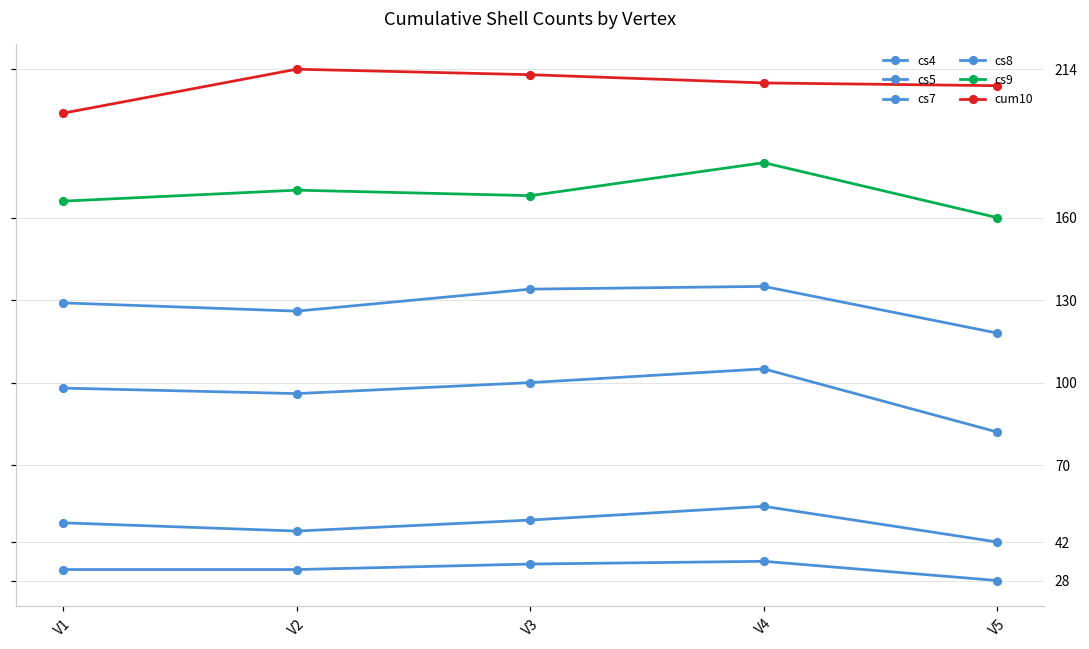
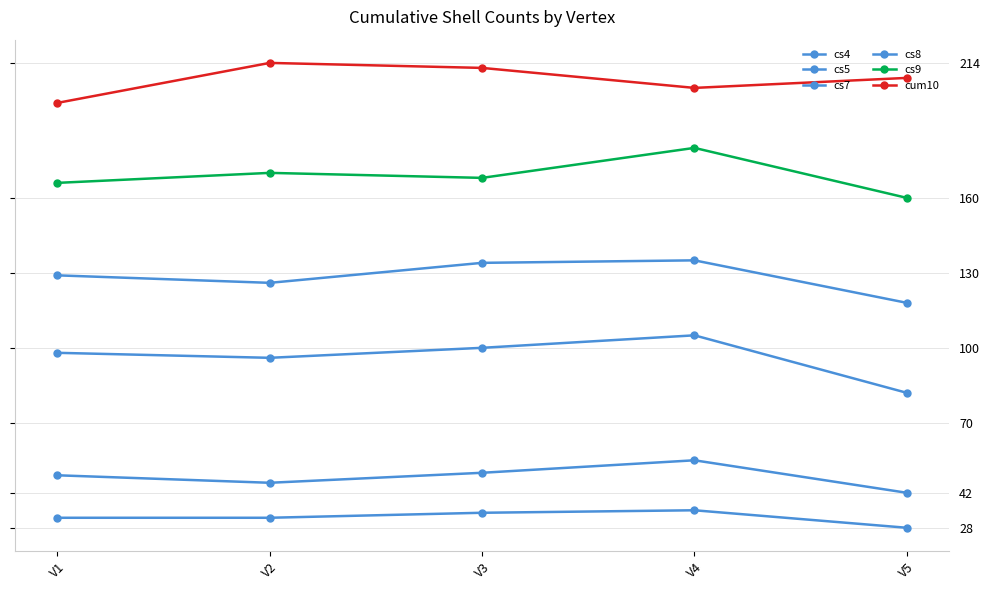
cum10, V4: 209 -> 204
